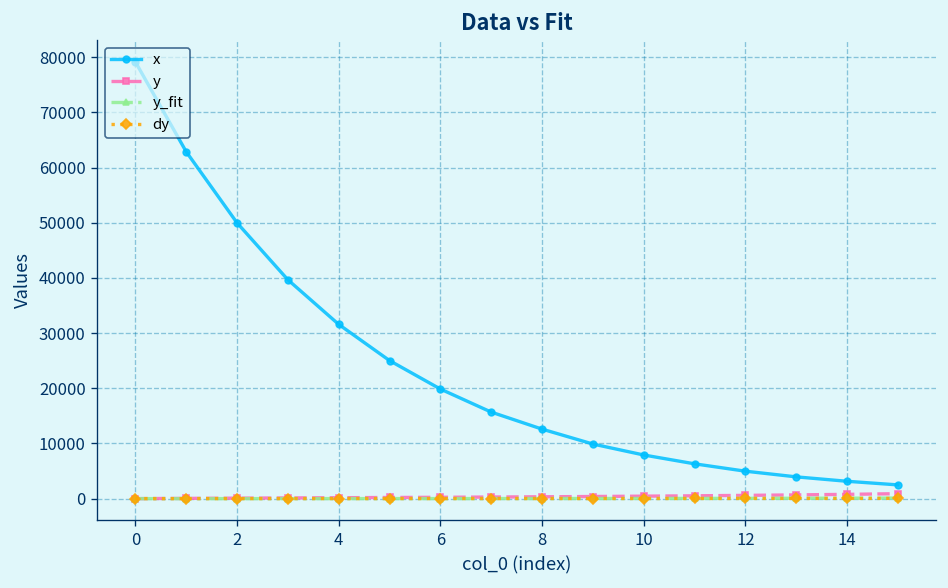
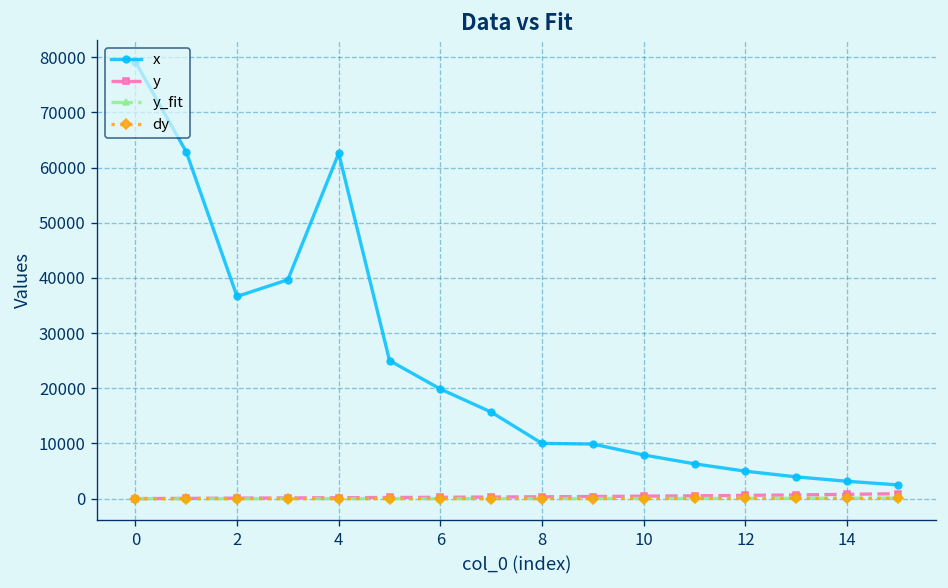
x, 2: 50000 -> 37000
x, 4: 32000 -> 63000
x, 8: 13000 -> 10000
